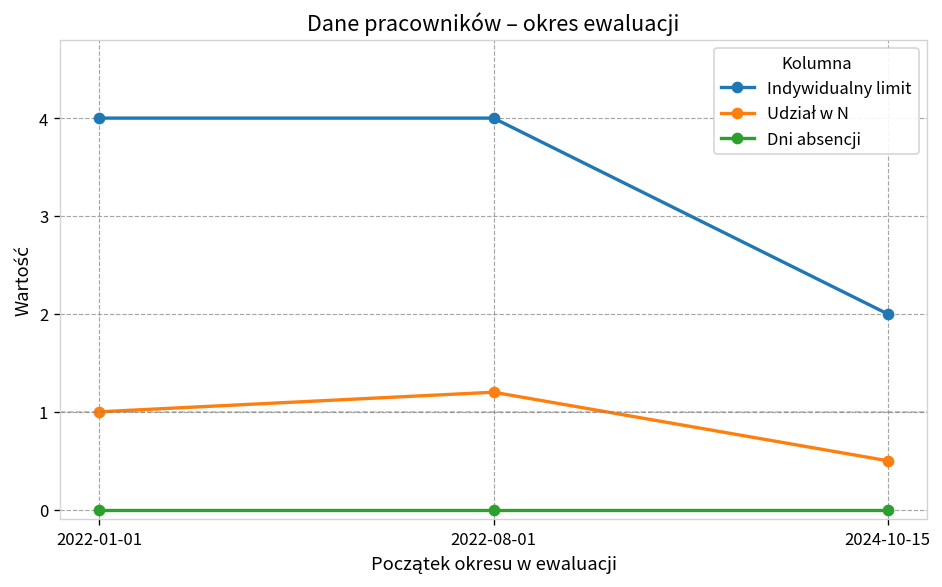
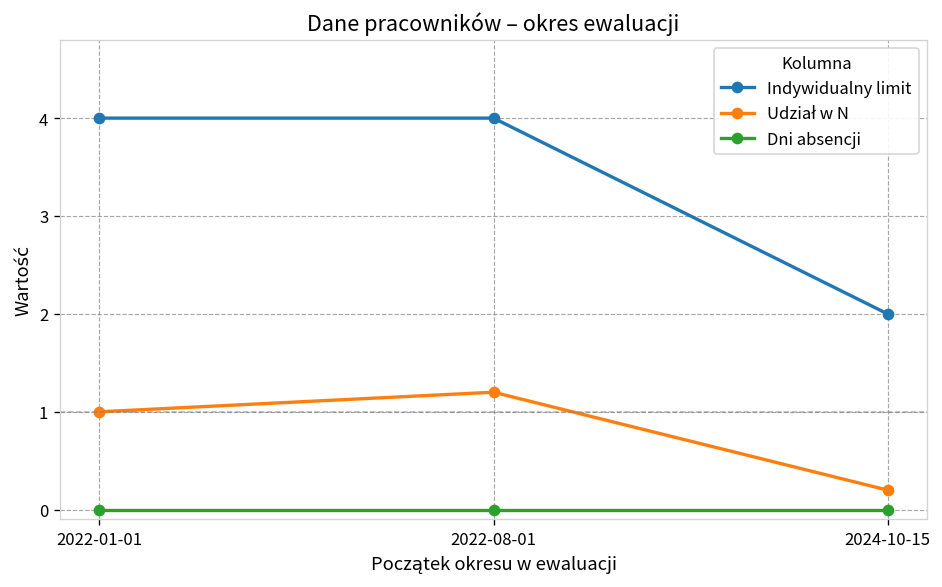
Udział w N, 2024-10-15: 0.5 -> 0.2
